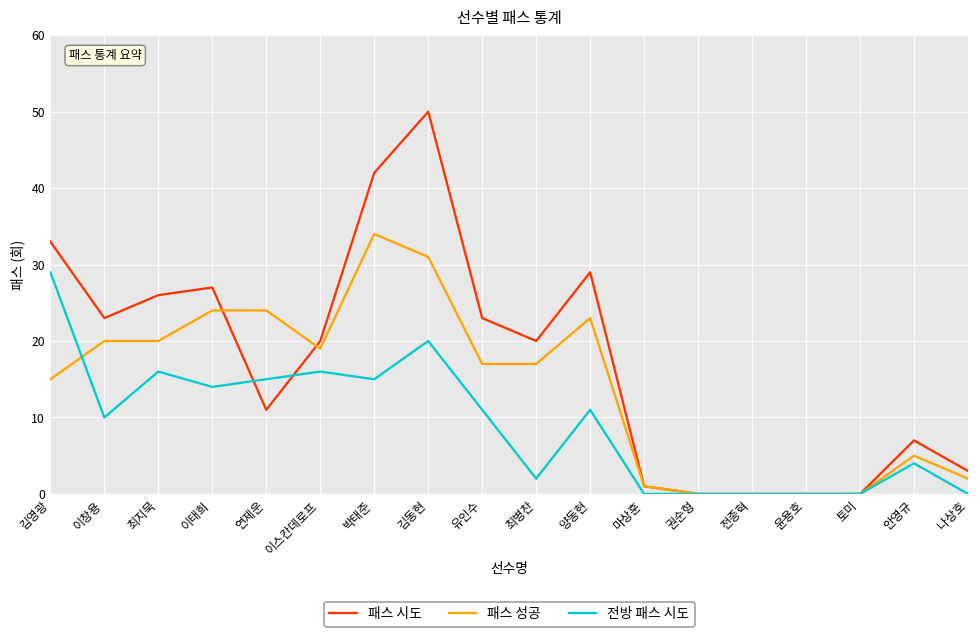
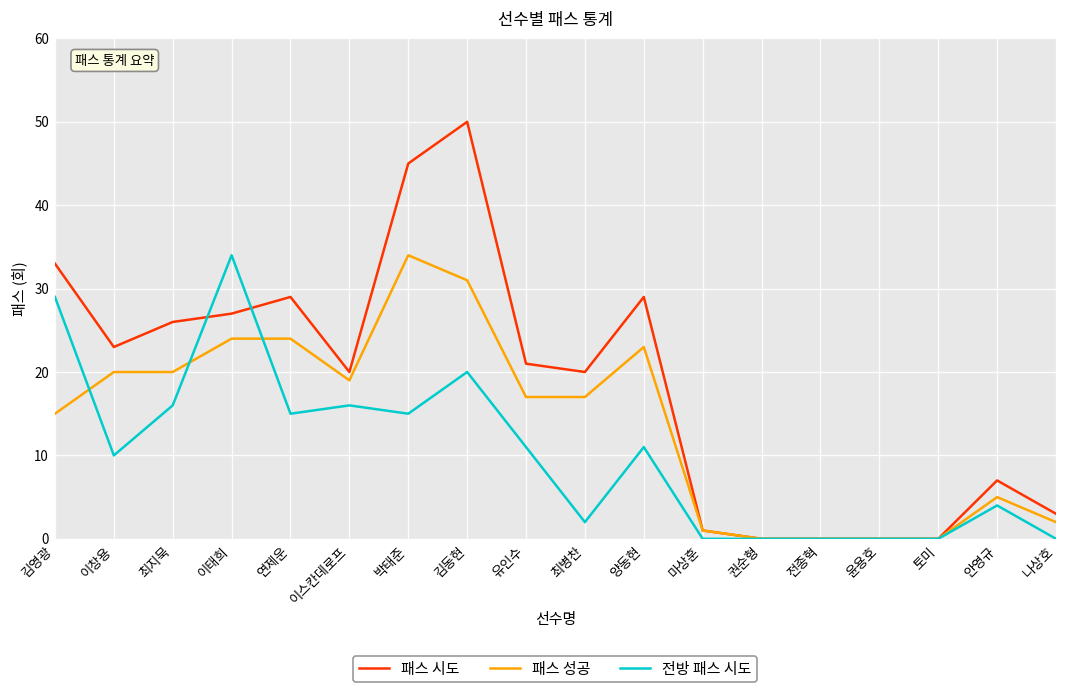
전방 패스 시도, 이태희: 14 -> 34
패스 시도, 연제운: 11 -> 29
패스 시도, 박태준: 42 -> 45
패스 시도, 유인수: 23 -> 21
